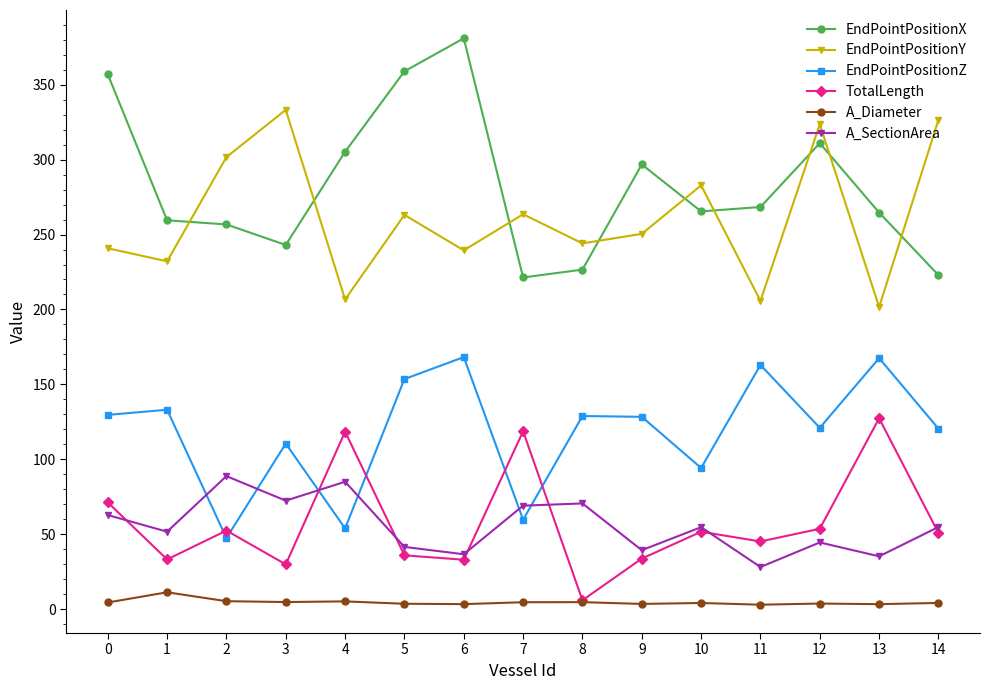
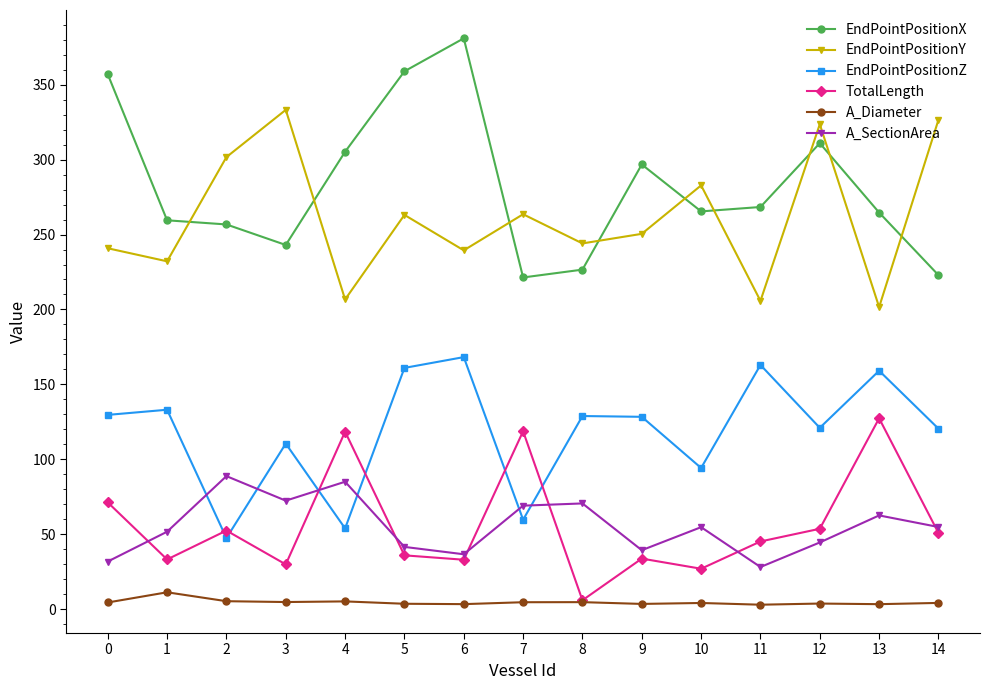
A_SectionArea, 0: 63 -> 32
EndPointPositionZ, 5: 154 -> 161
TotalLength, 10: 52 -> 27
EndPointPositionZ, 13: 168 -> 159
A_SectionArea, 13: 35 -> 63
